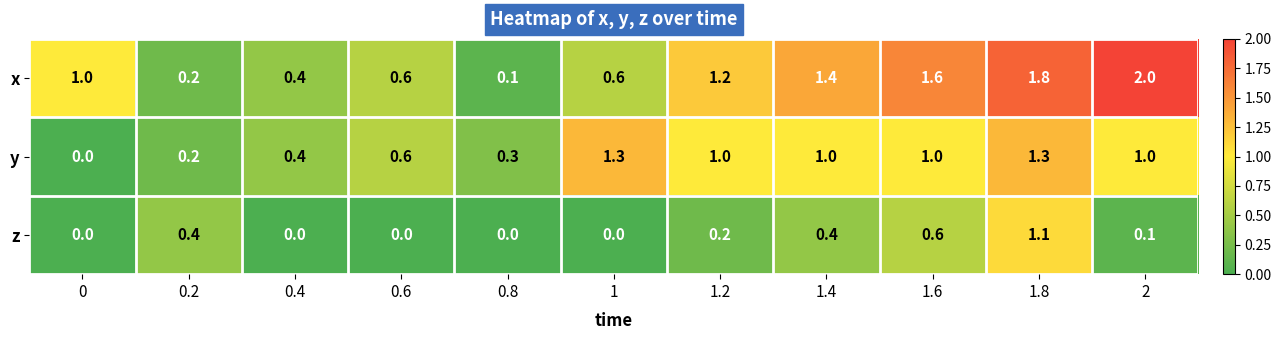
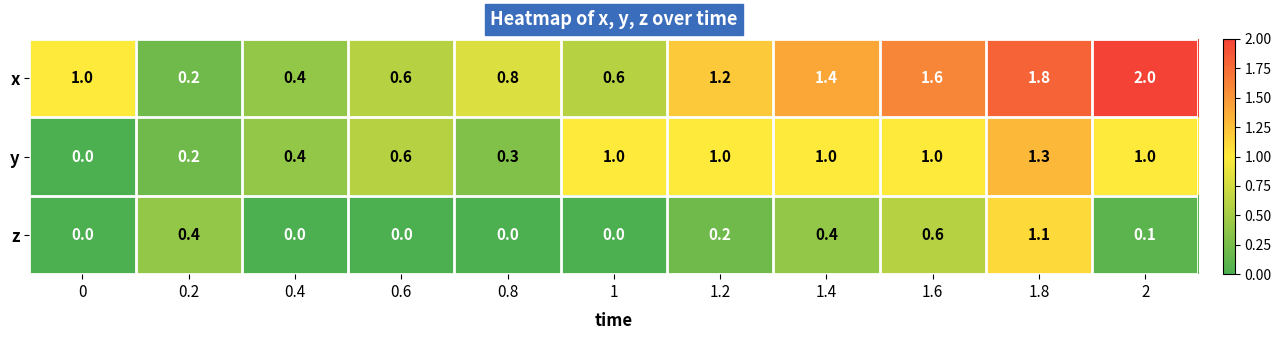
x, 0.8: 0.1 -> 0.8
y, 1: 1.3 -> 1.0
